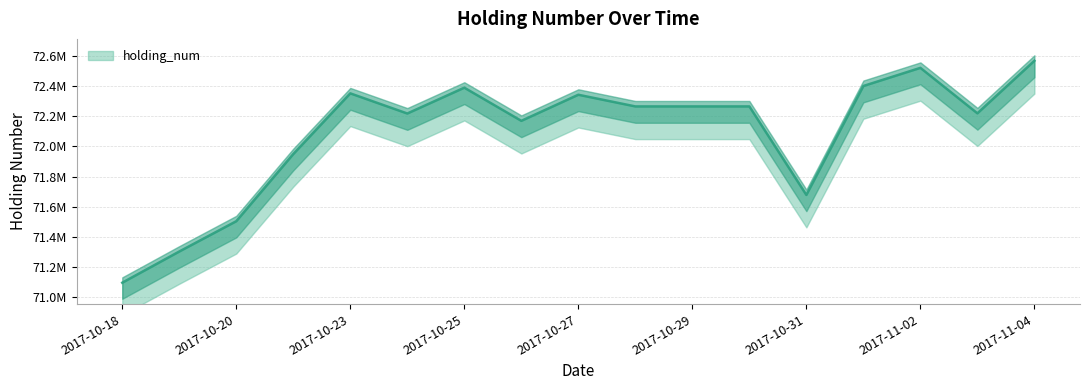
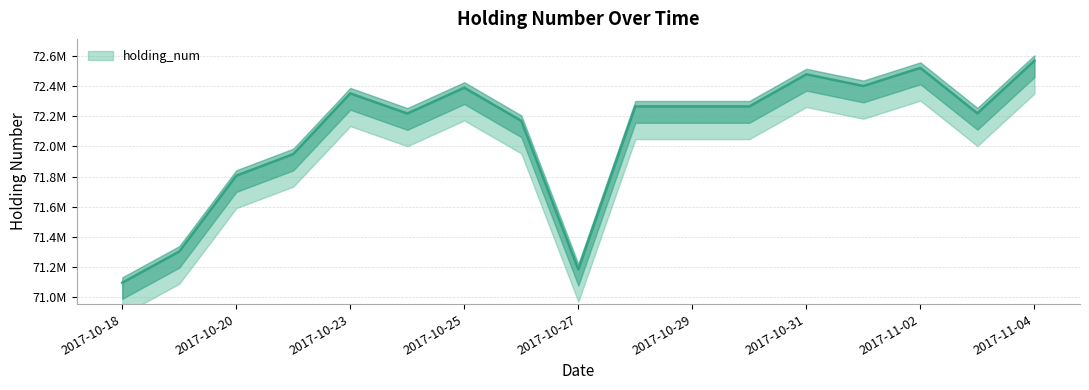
holding_num, 2017-10-20: 71500000 -> 71810000
holding_num, 2017-10-27: 72340000 -> 71180000
holding_num, 2017-10-31: 71680000 -> 72480000
